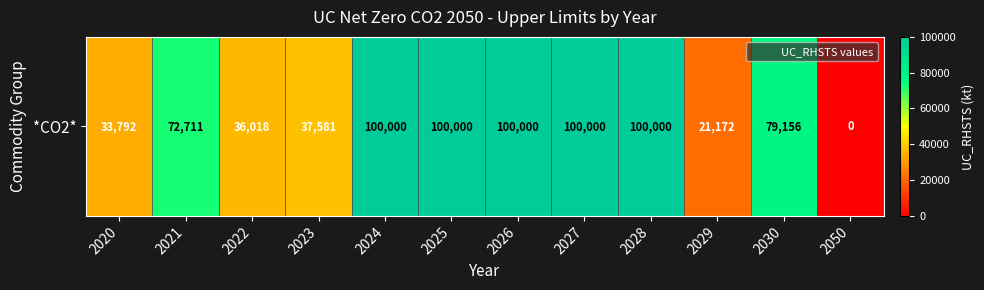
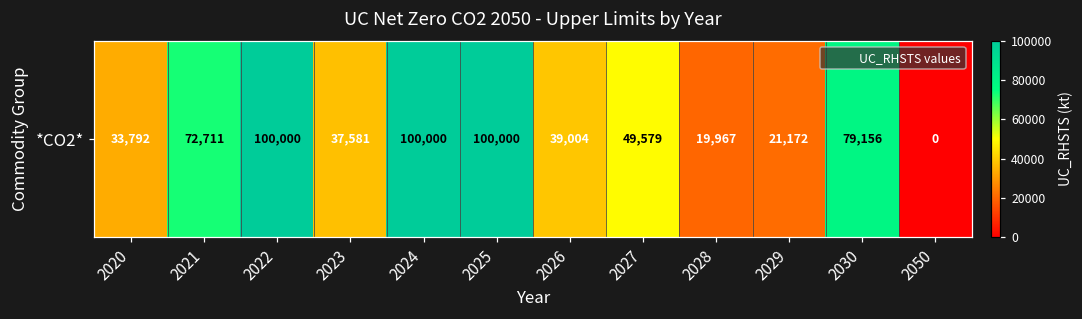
*CO2*, 2022: 36,018 -> 100,000
*CO2*, 2026: 100,000 -> 39,004
*CO2*, 2027: 100,000 -> 49,579
*CO2*, 2028: 100,000 -> 19,967
